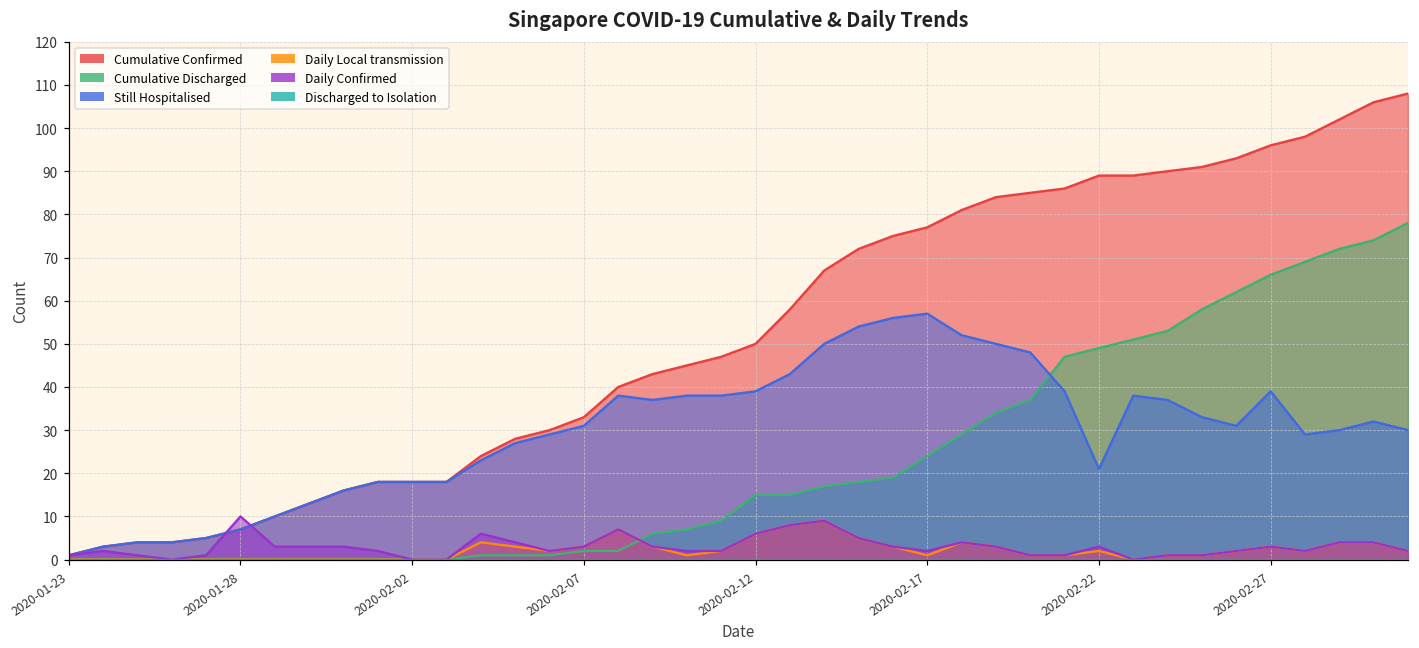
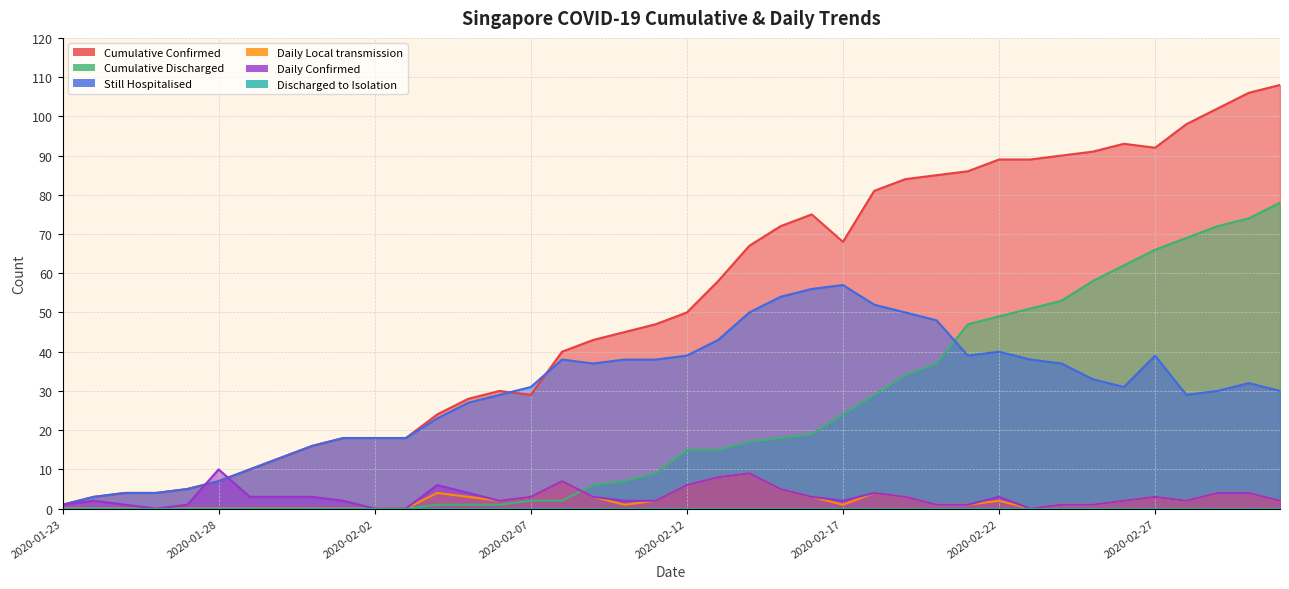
Cumulative Confirmed, 2020-02-07: 33 -> 29
Cumulative Confirmed, 2020-02-17: 77 -> 68
Still Hospitalised, 2020-02-22: 21 -> 40
Cumulative Confirmed, 2020-02-27: 96 -> 92
